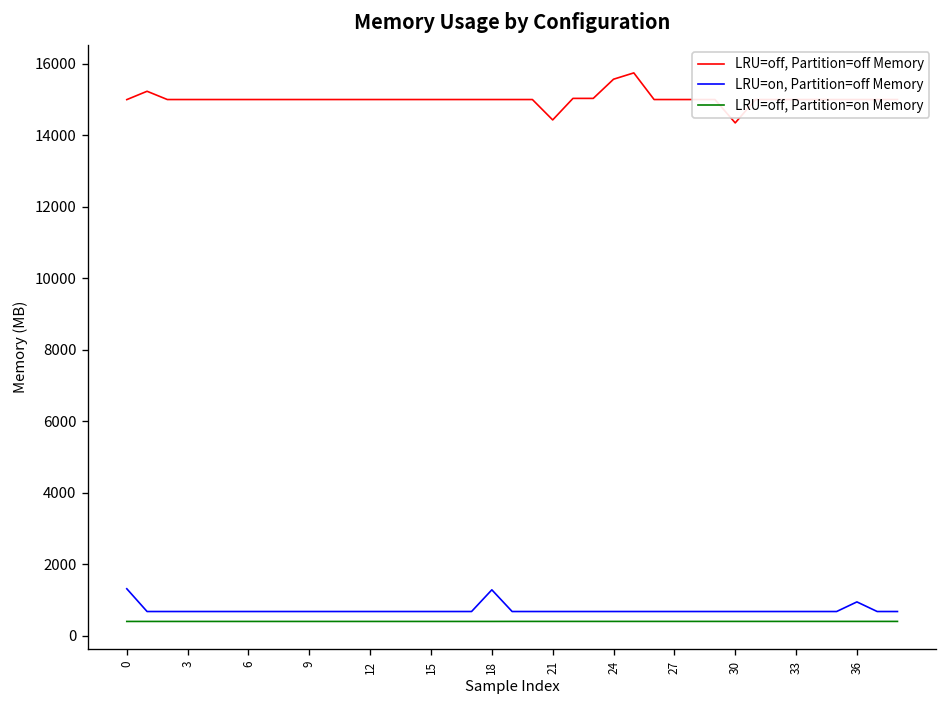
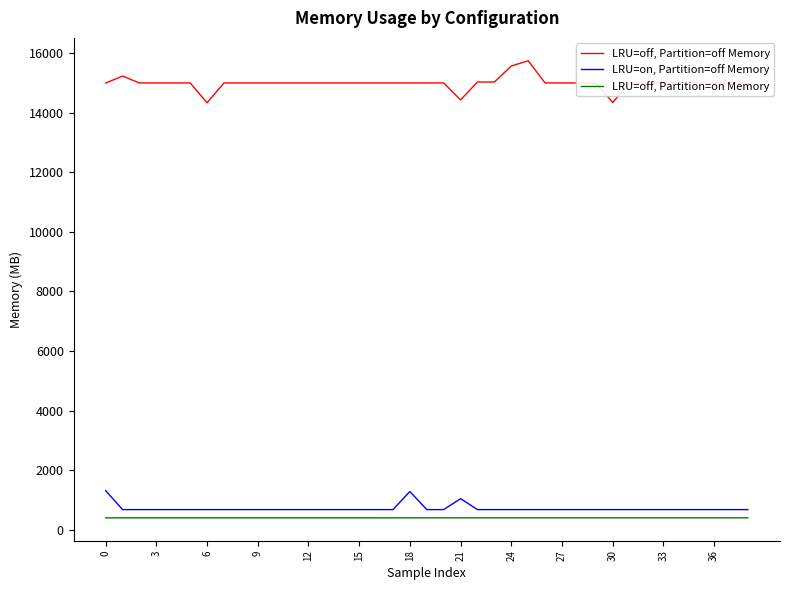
LRU=off, Partition=off Memory, 6: 15000 -> 14300
LRU=on, Partition=off Memory, 21: 700 -> 1000
LRU=on, Partition=off Memory, 36: 900 -> 700
